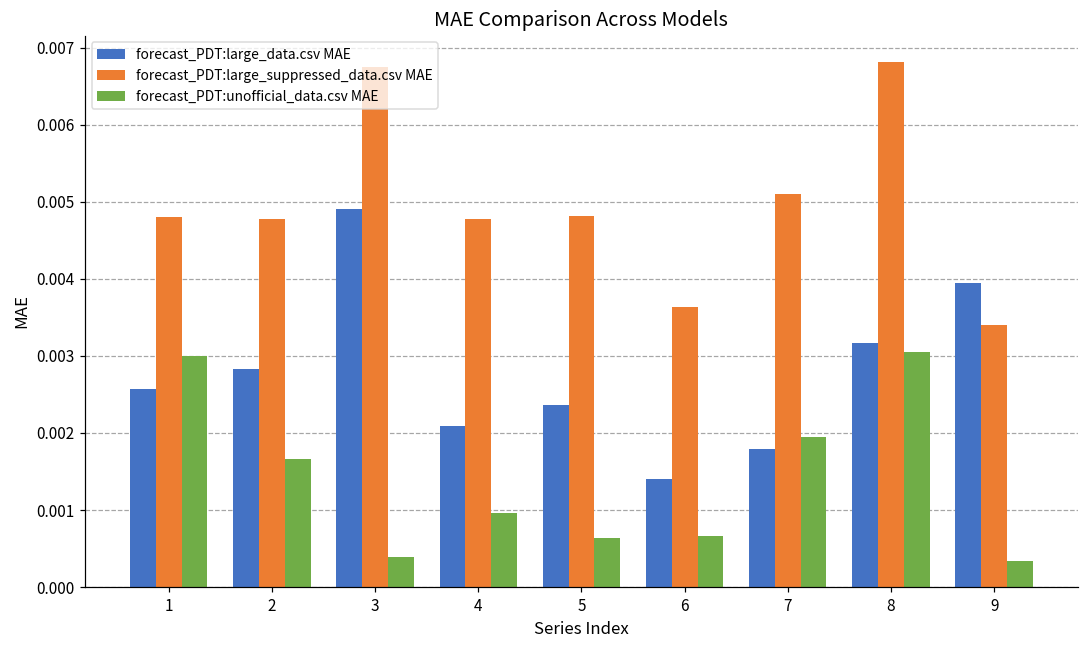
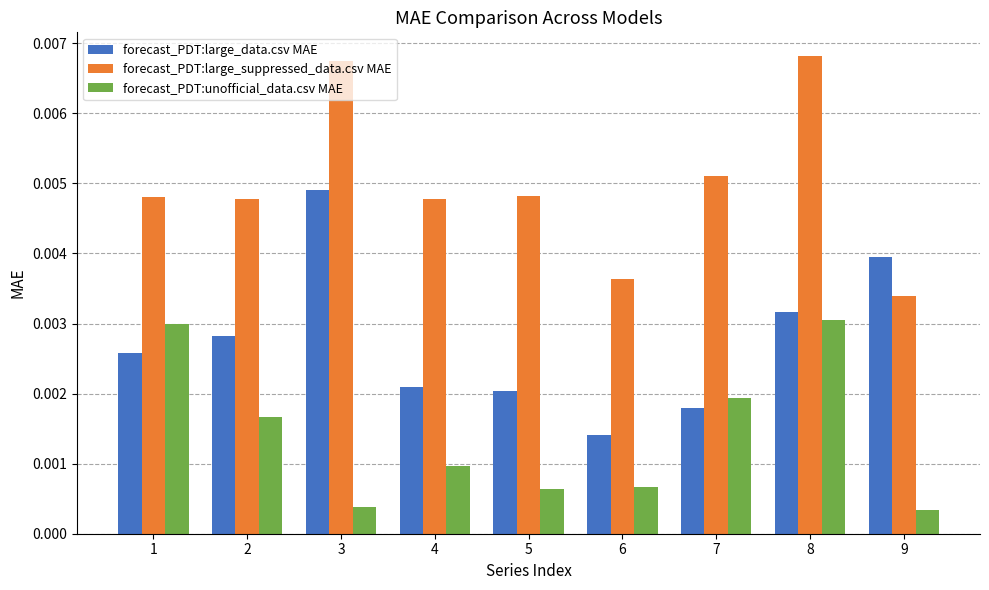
forecast_PDT:large_data.csv MAE, 5: 0.0024 -> 0.0020
